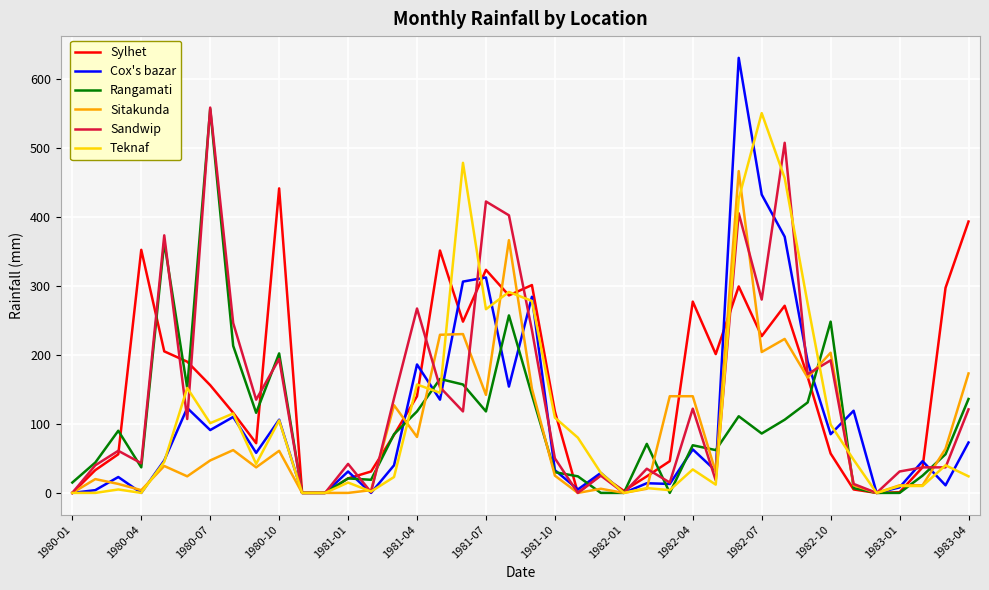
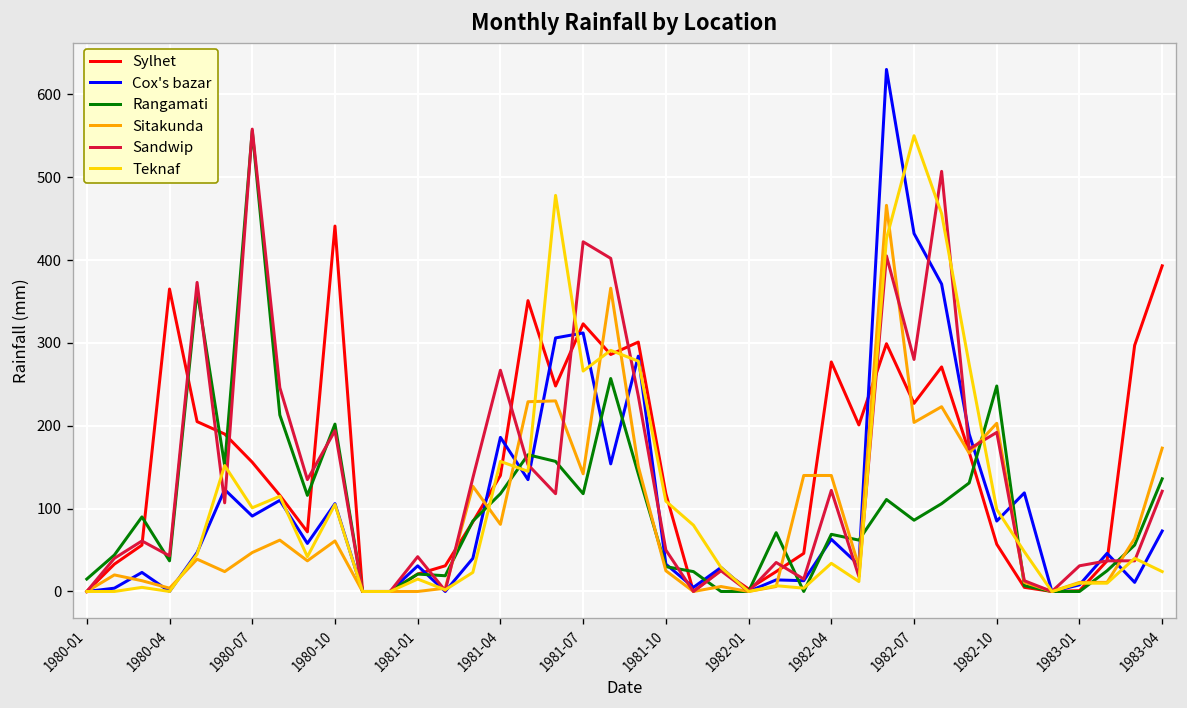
Sylhet, 1980-04: 350 -> 370
